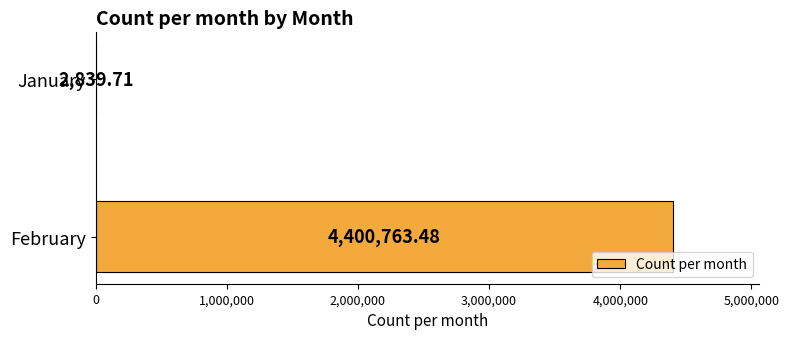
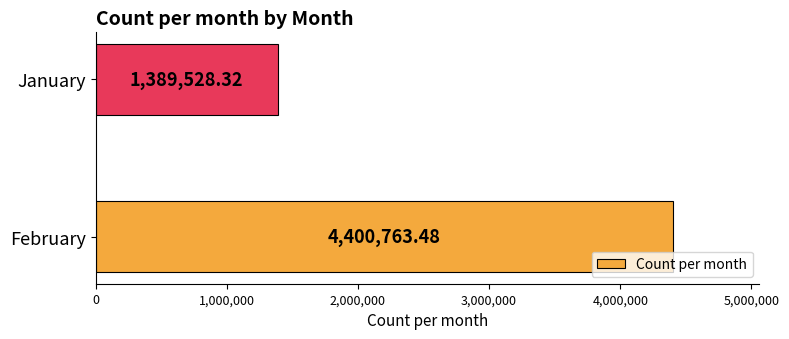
January: 2,839.71 -> 1,389,528.32
